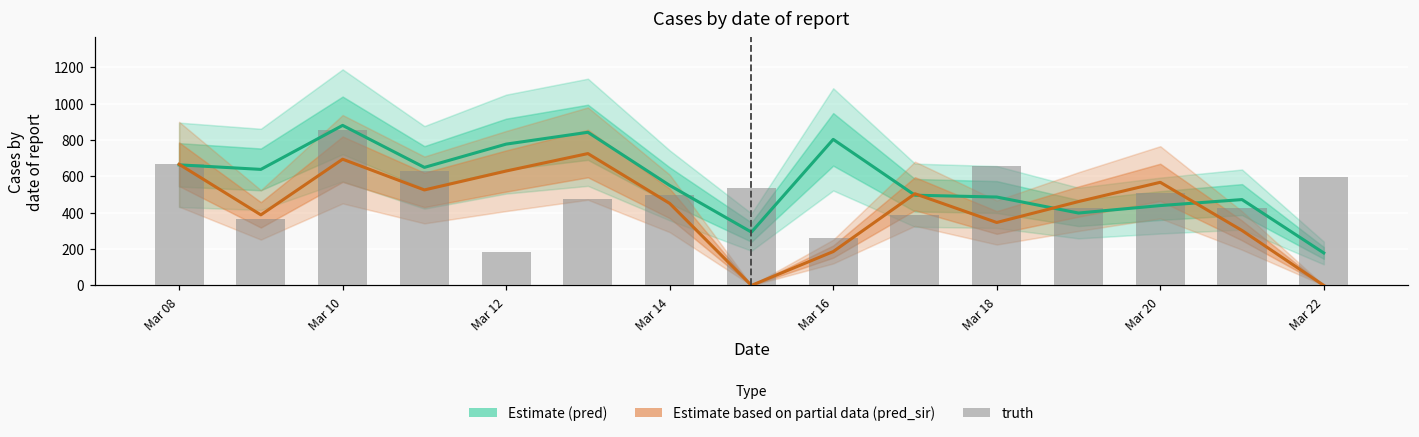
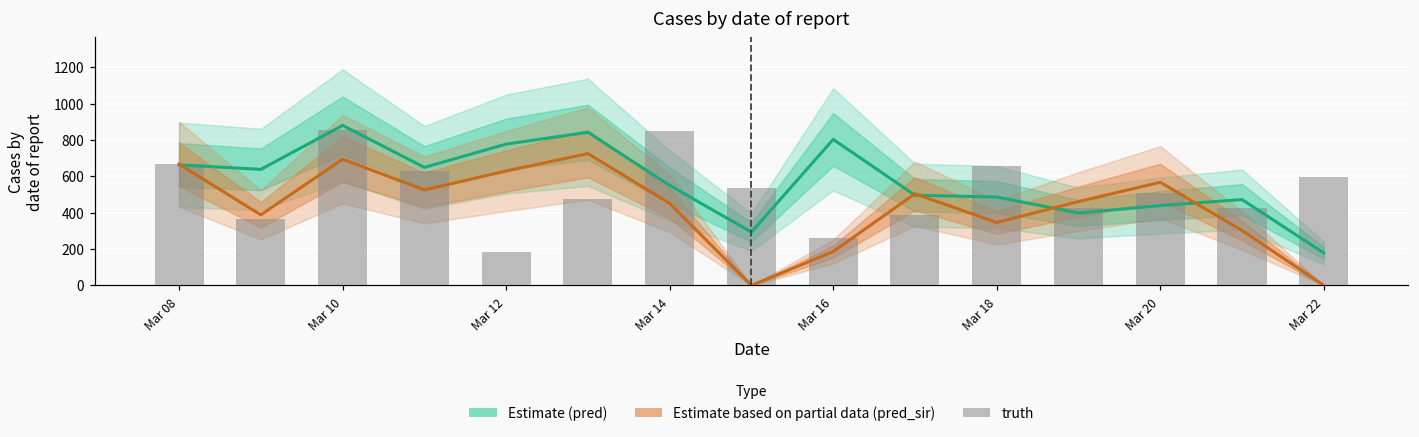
truth, Mar 14: 500 -> 850
